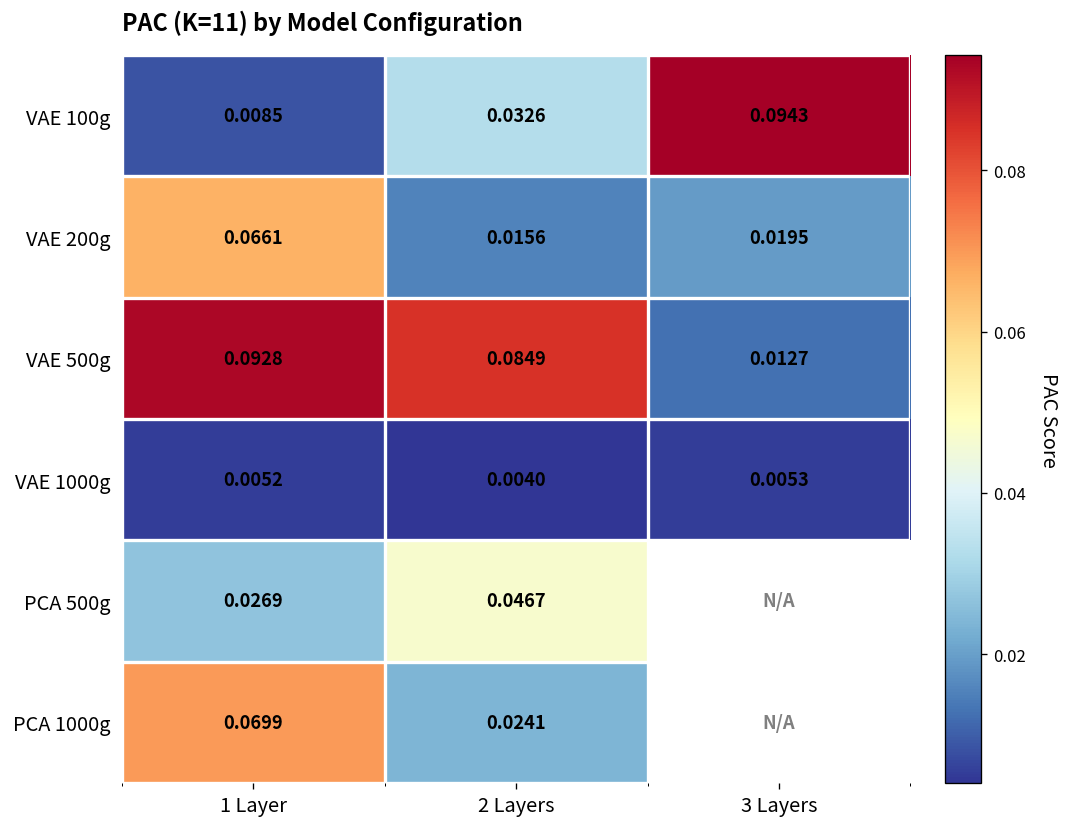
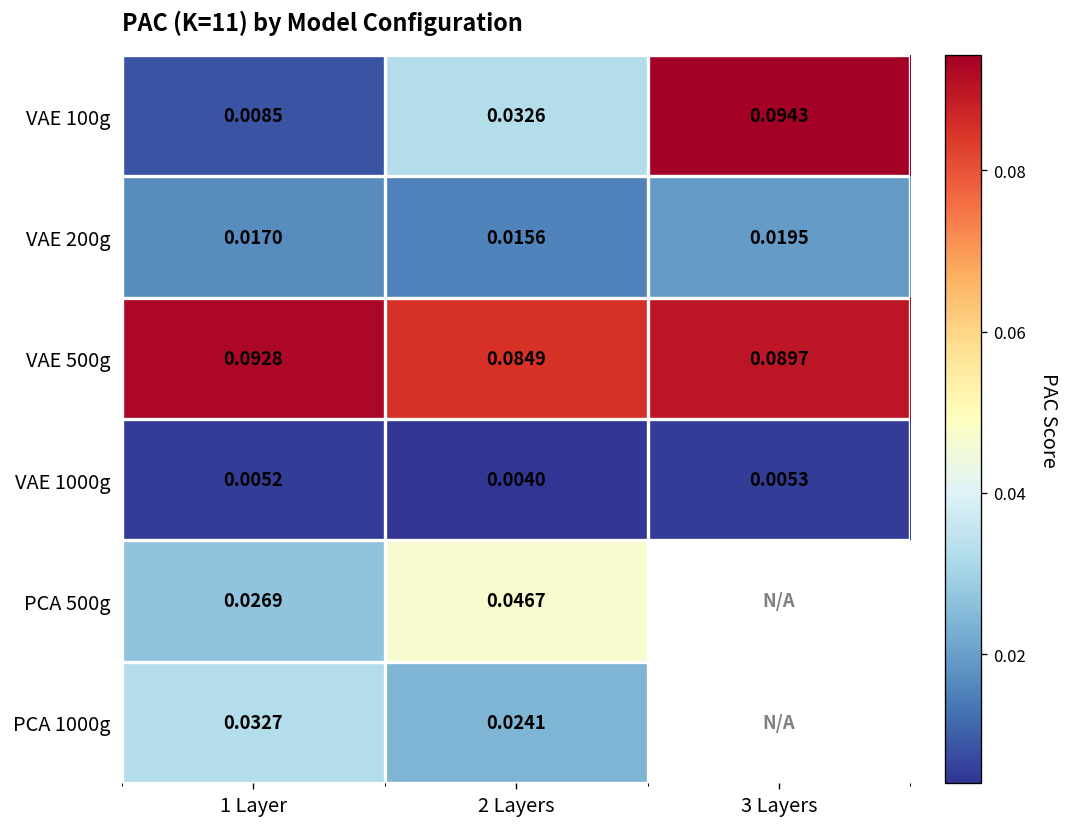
VAE 200g, 1 Layer: 0.0661 -> 0.0170
VAE 500g, 3 Layers: 0.0127 -> 0.0897
PCA 1000g, 1 Layer: 0.0699 -> 0.0327
